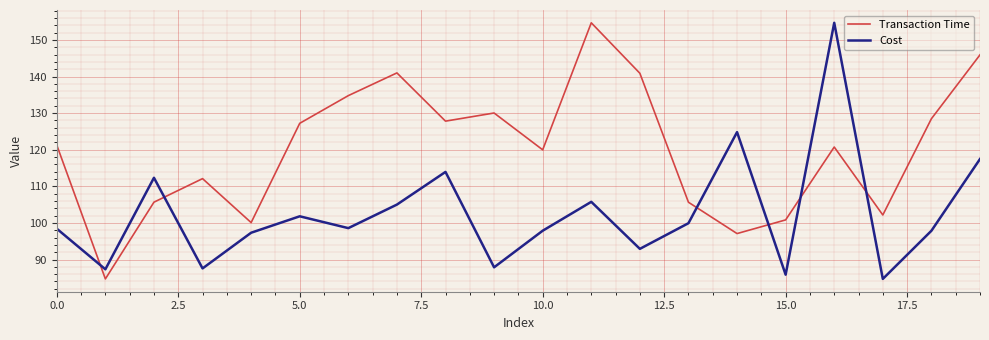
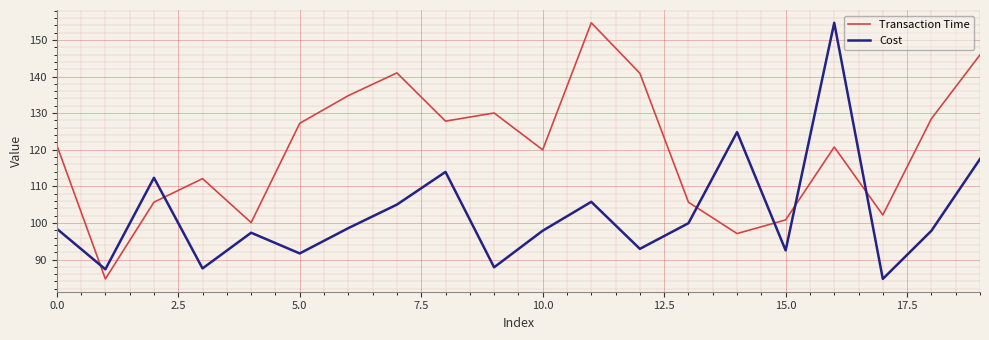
Cost, 5.0: 102 -> 92
Cost, 15.0: 86 -> 92
